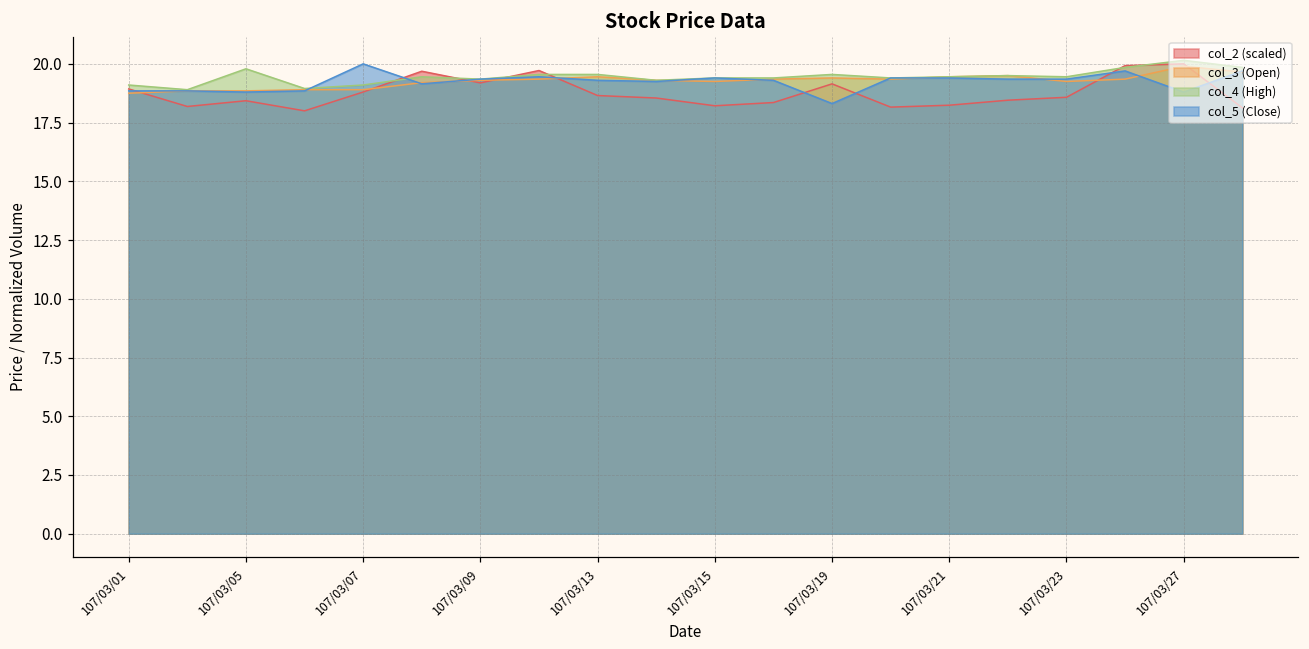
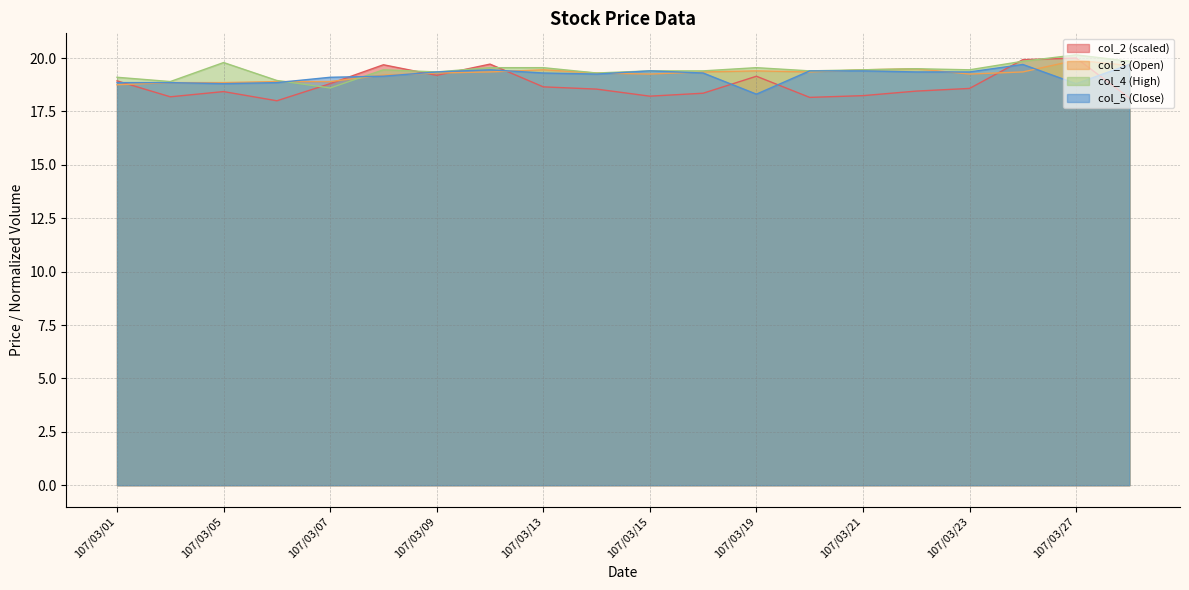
col_4 (High), 107/03/07: 19.1 -> 18.6
col_5 (Close), 107/03/07: 20.0 -> 19.1
